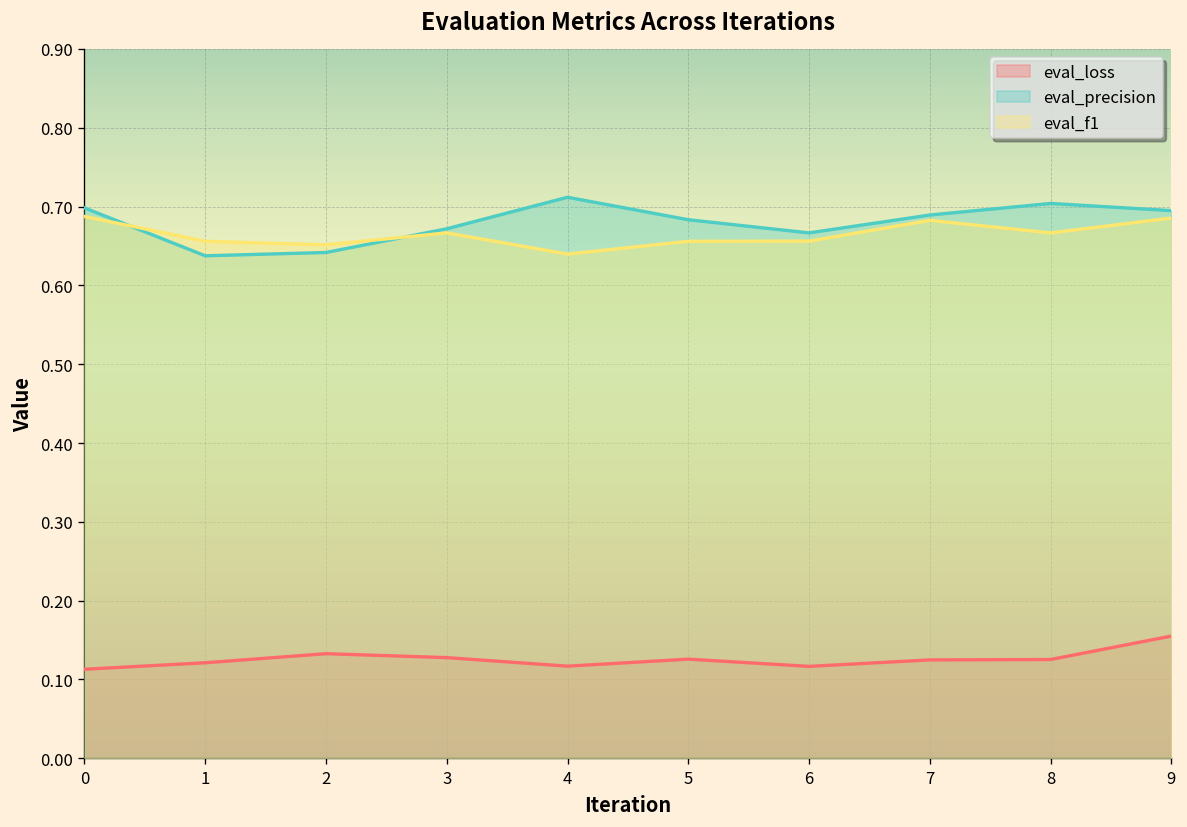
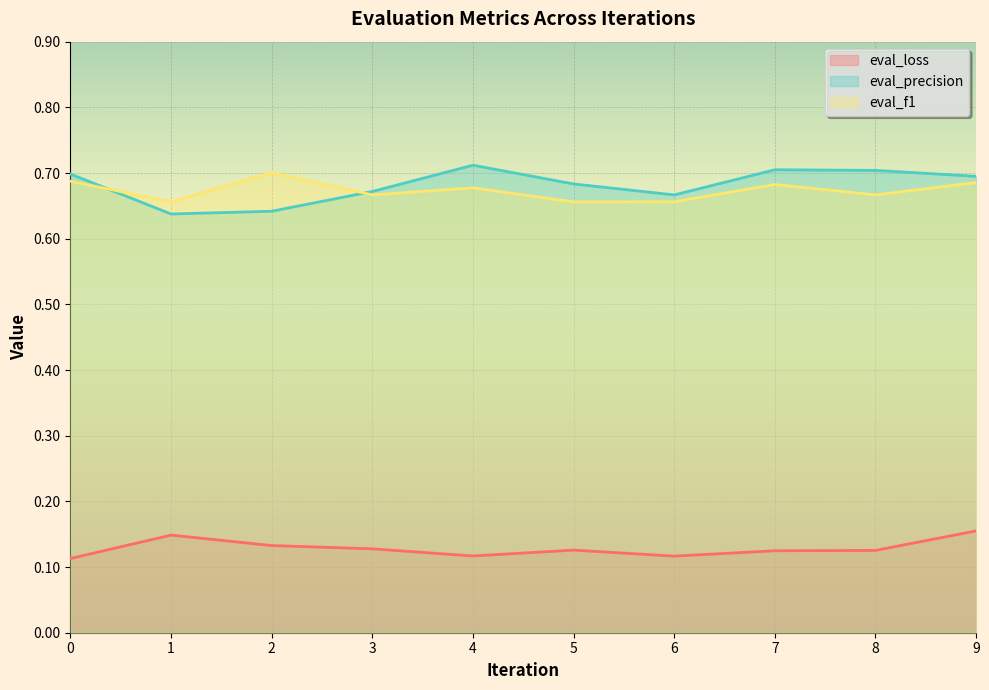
eval_loss, 1: 0.12 -> 0.15
eval_f1, 2: 0.65 -> 0.70
eval_f1, 4: 0.64 -> 0.68
eval_precision, 7: 0.69 -> 0.70
